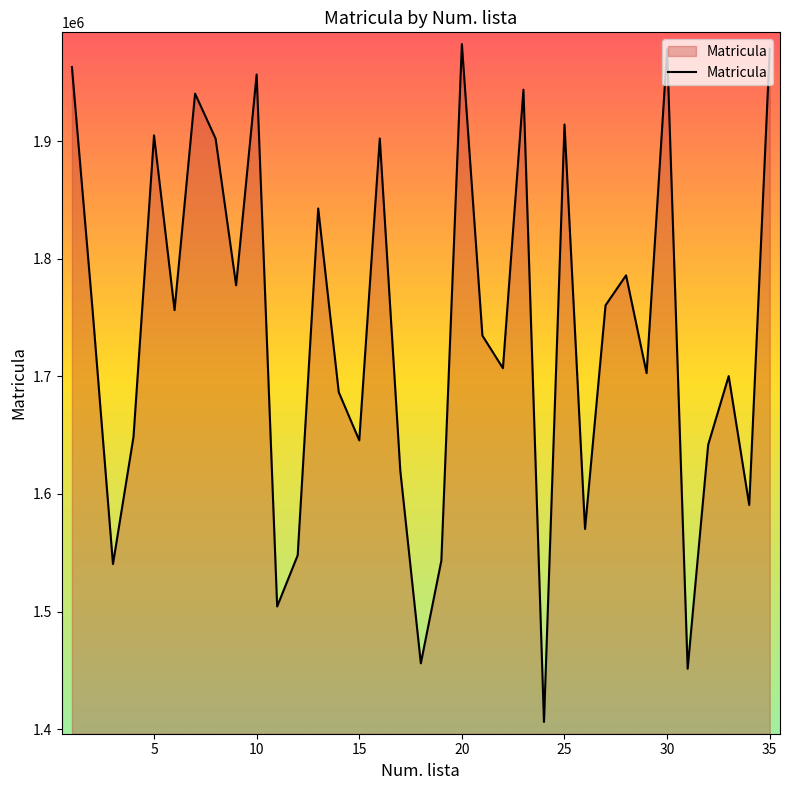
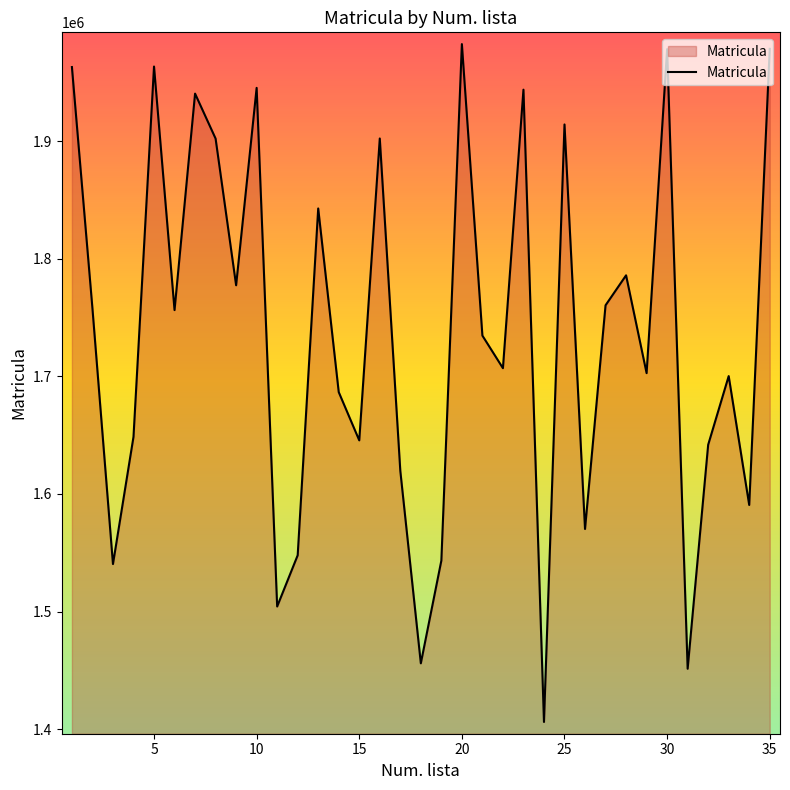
5: 1905000 -> 1963000
10: 1957000 -> 1945000
